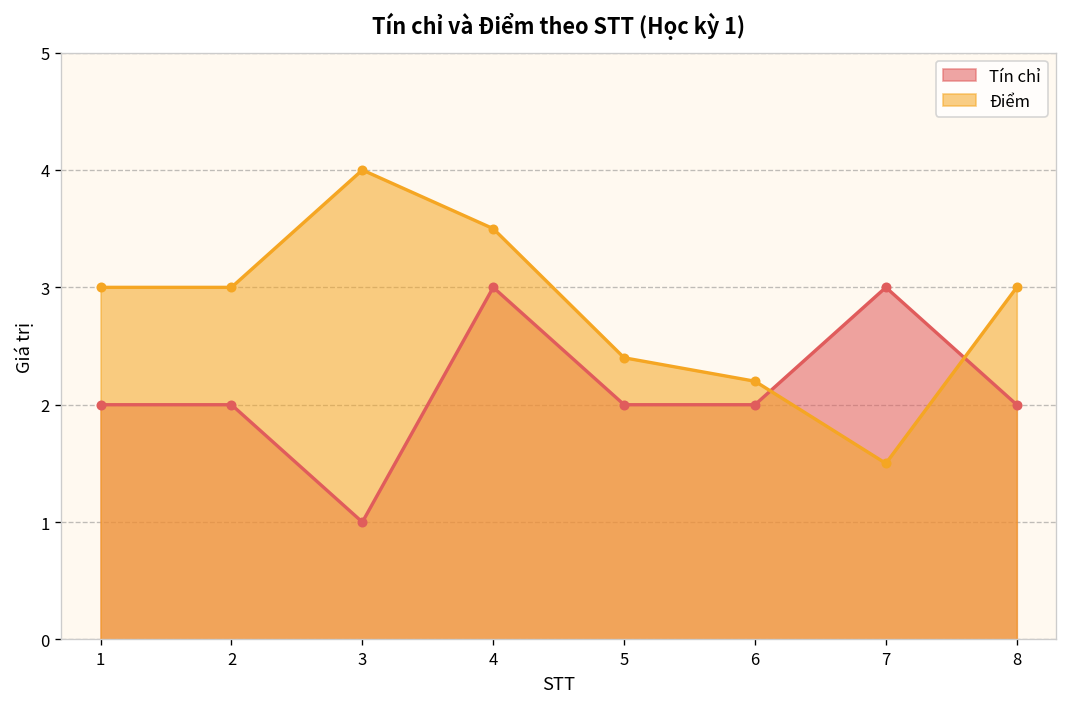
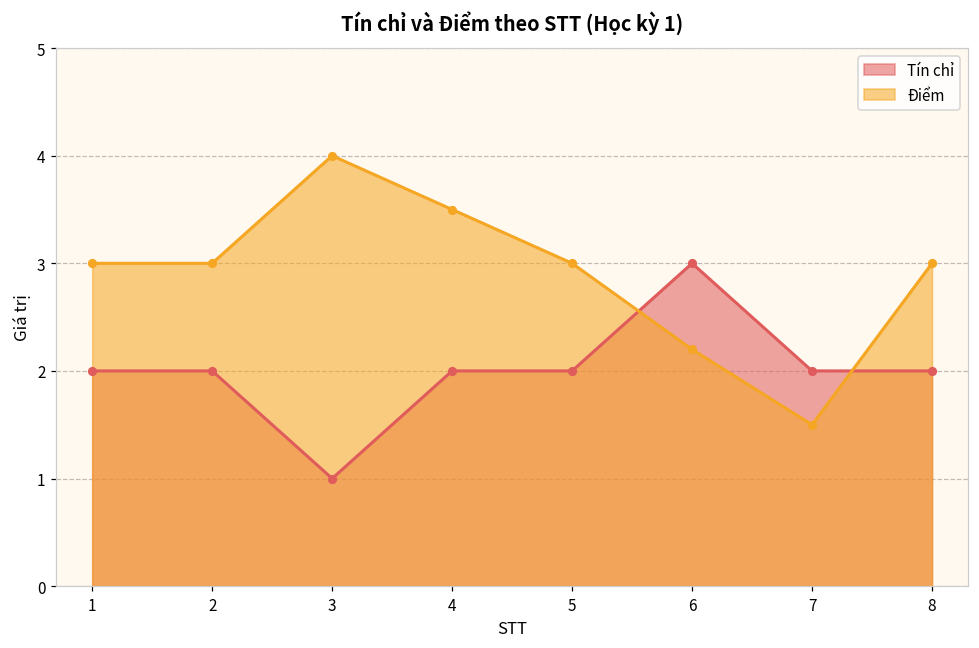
Tín chỉ, 4: 3 -> 2
Điểm, 5: 2.4 -> 3.0
Tín chỉ, 6: 2 -> 3
Tín chỉ, 7: 3 -> 2
